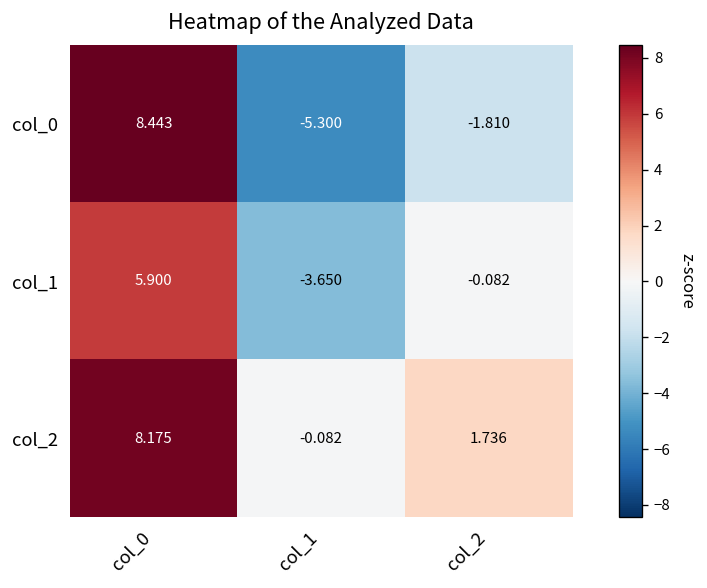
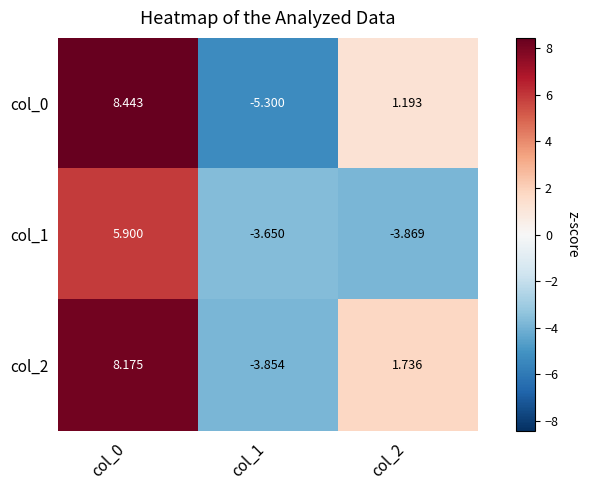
col_0, col_2: -1.810 -> 1.193
col_1, col_2: -0.082 -> -3.869
col_2, col_1: -0.082 -> -3.854
